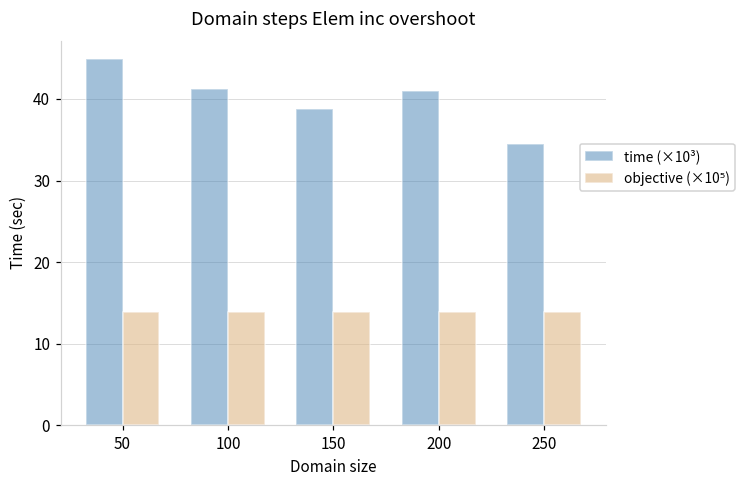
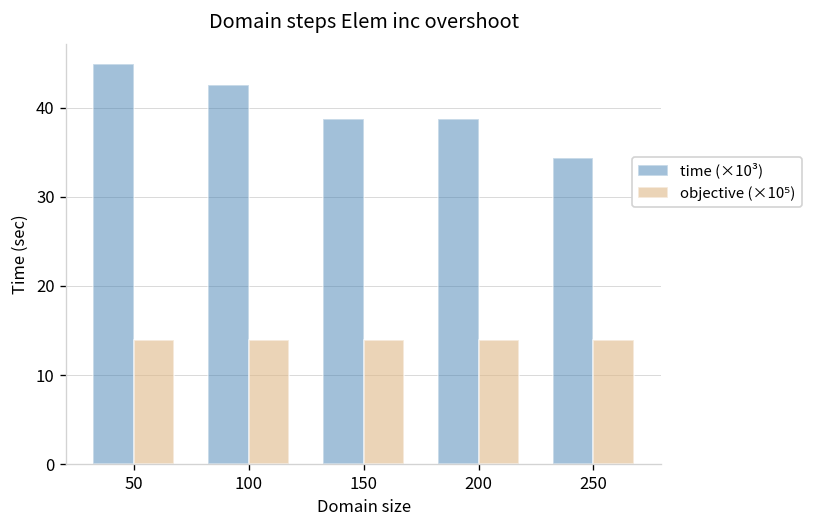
time (×10³), 100: 41 -> 43
time (×10³), 200: 41 -> 39
